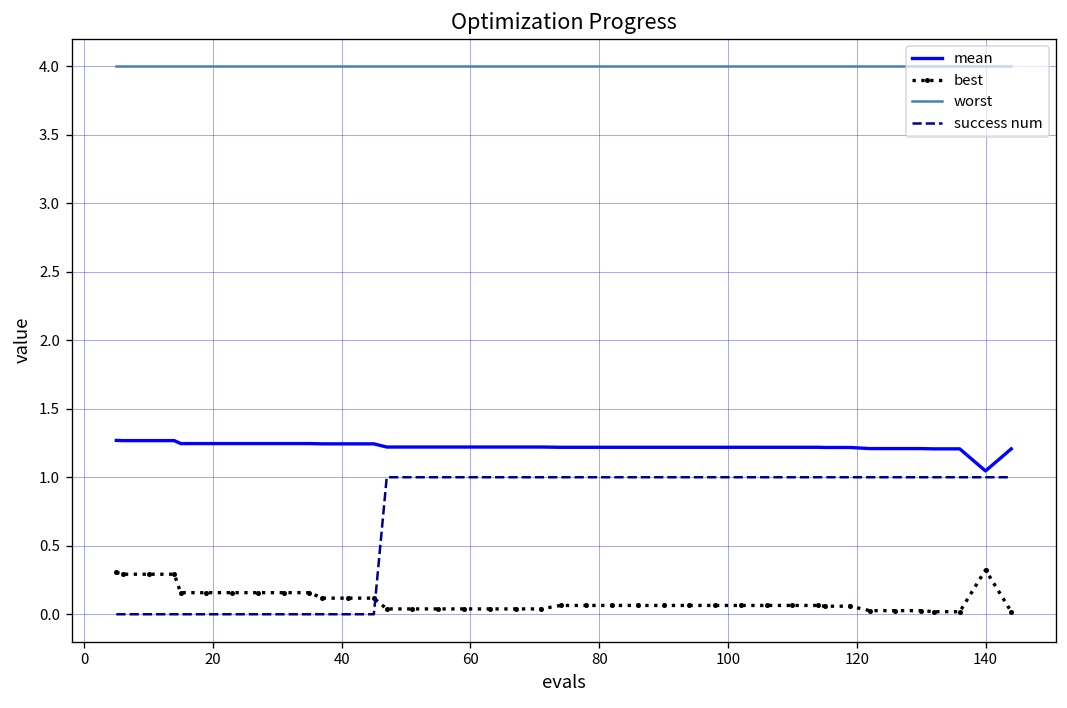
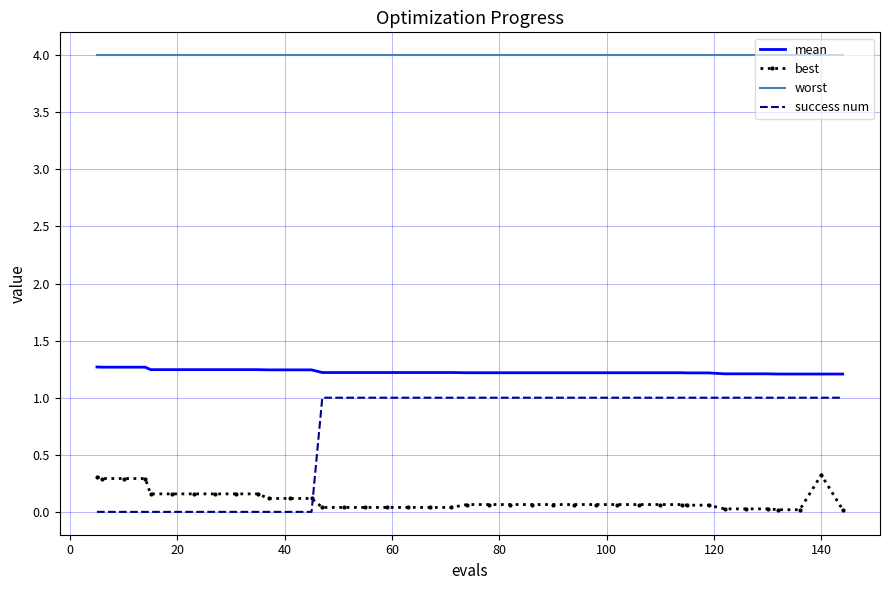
mean, 140: 1.05 -> 1.21
